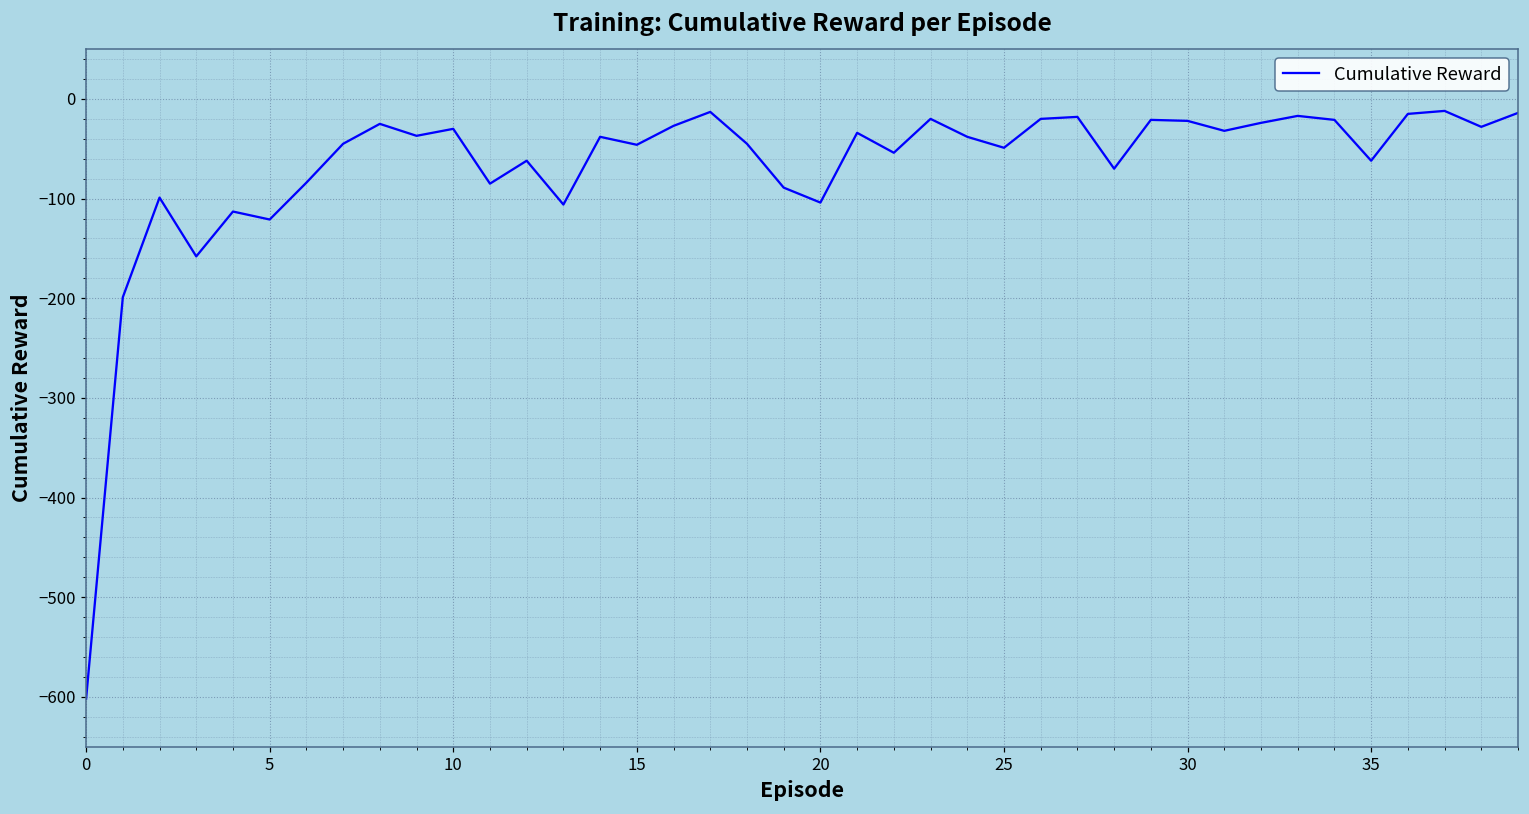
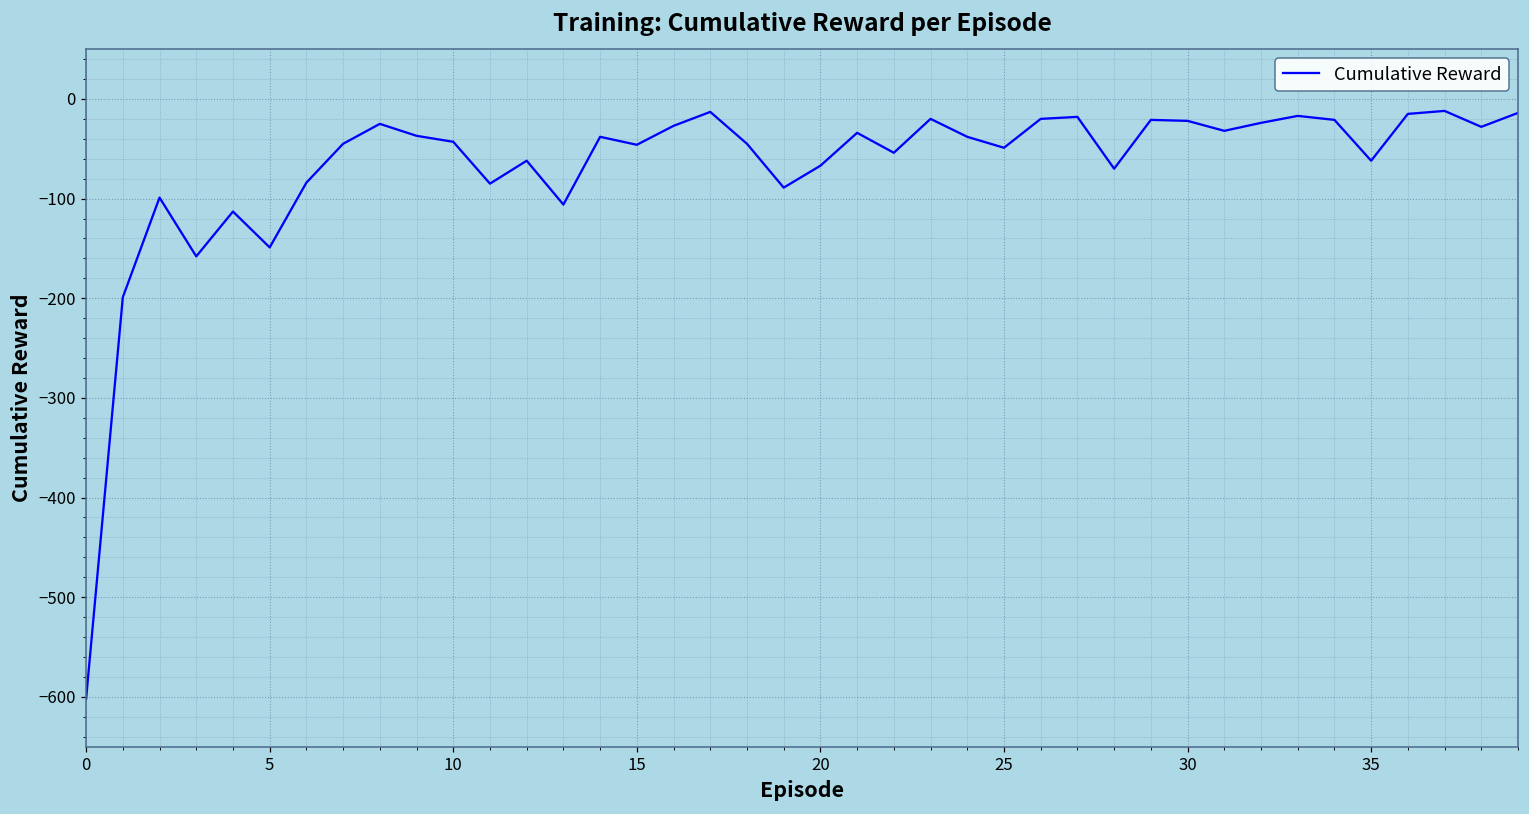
5: -120 -> -150
10: -30 -> -40
20: -100 -> -70
